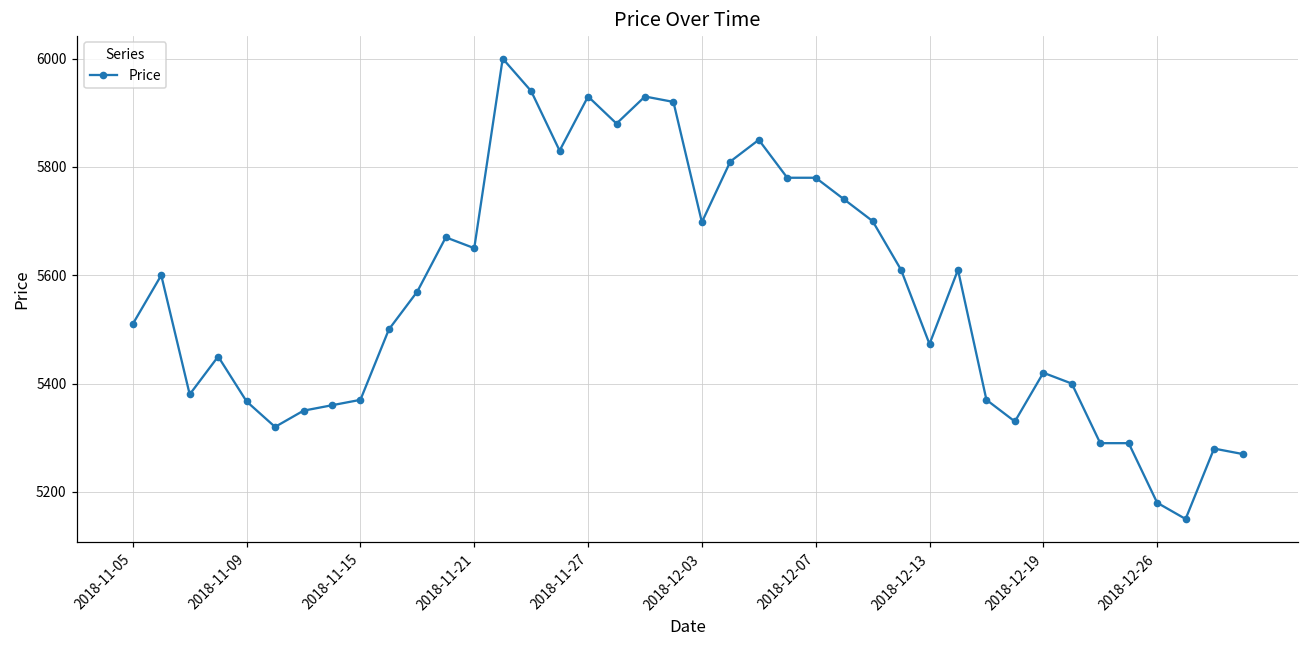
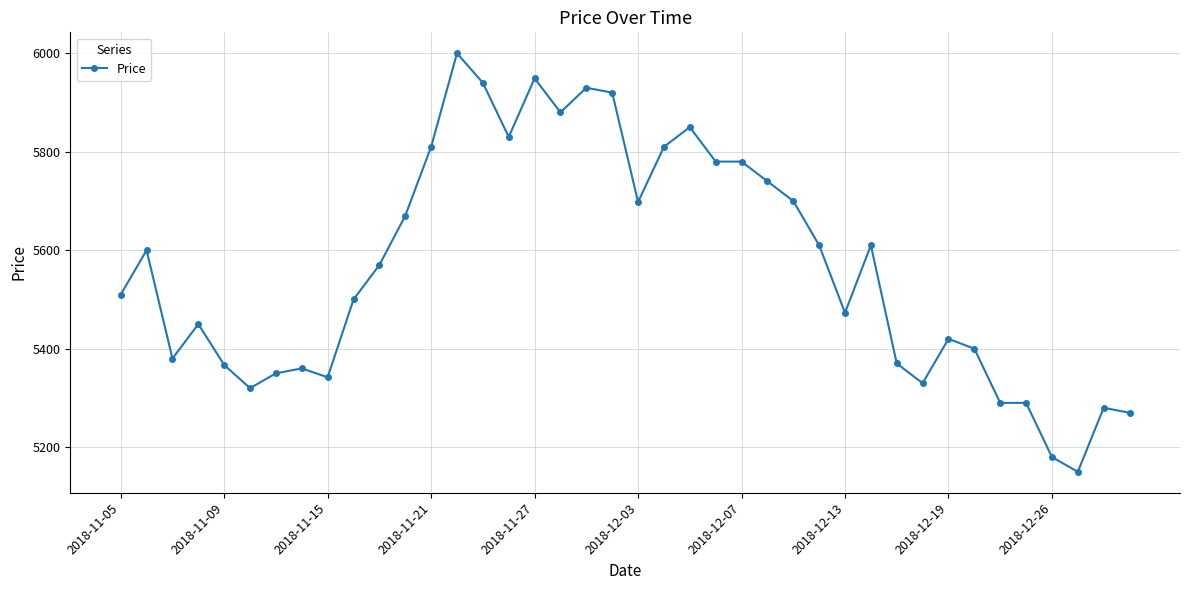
2018-11-15: 5370 -> 5340
2018-11-21: 5650 -> 5810
2018-11-27: 5930 -> 5950
